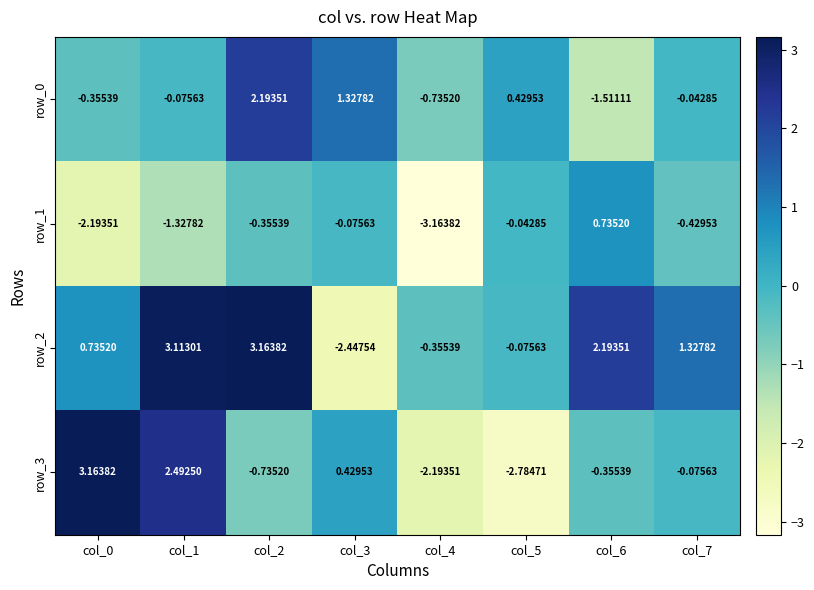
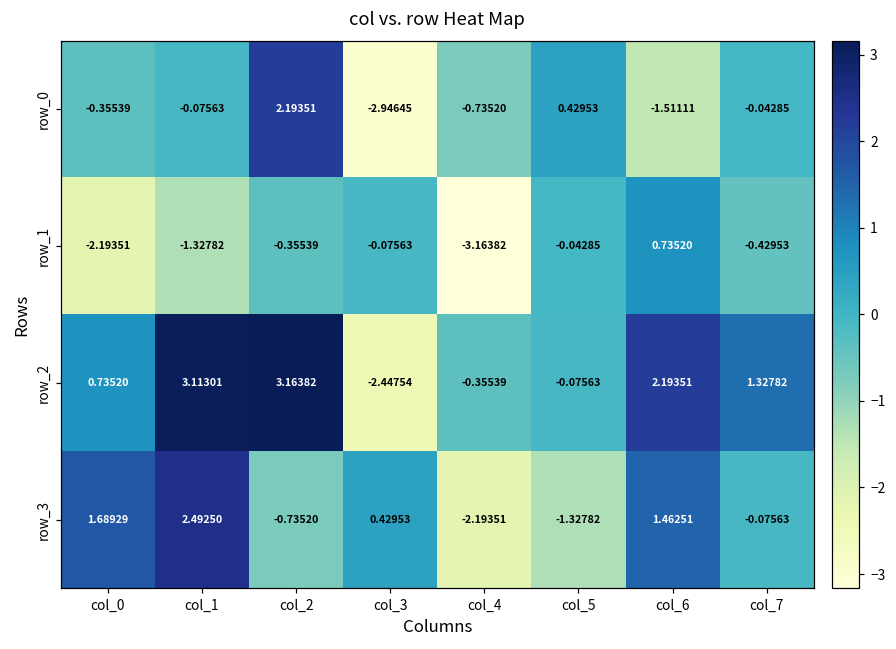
row_0, col_3: 1.32782 -> -2.94645
row_3, col_0: 3.16382 -> 1.68929
row_3, col_5: -2.78471 -> -1.32782
row_3, col_6: -0.35539 -> 1.46251
